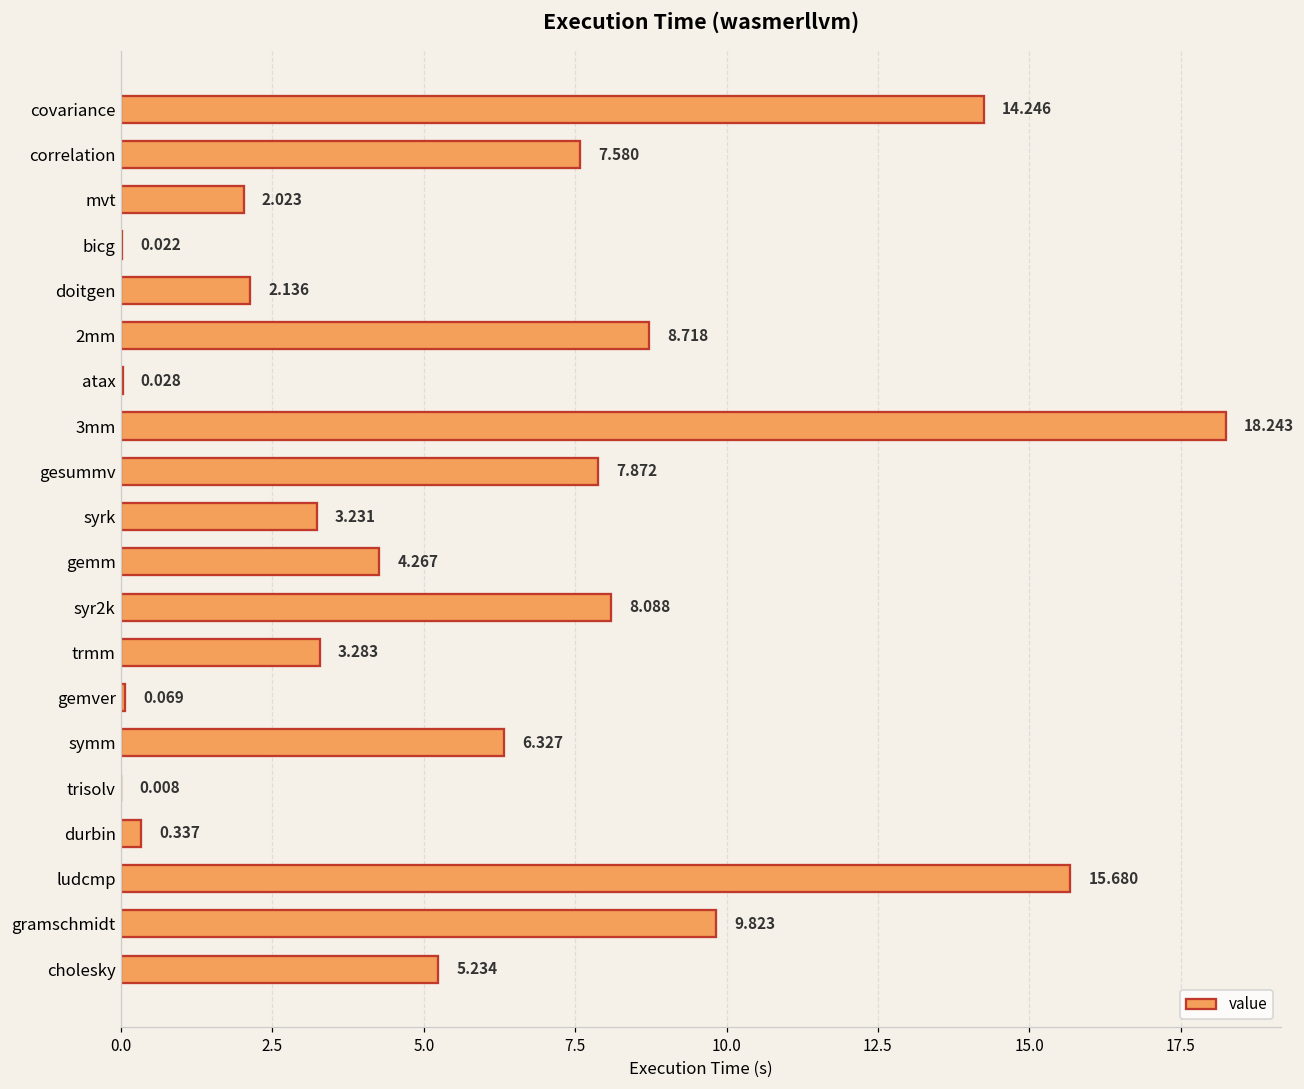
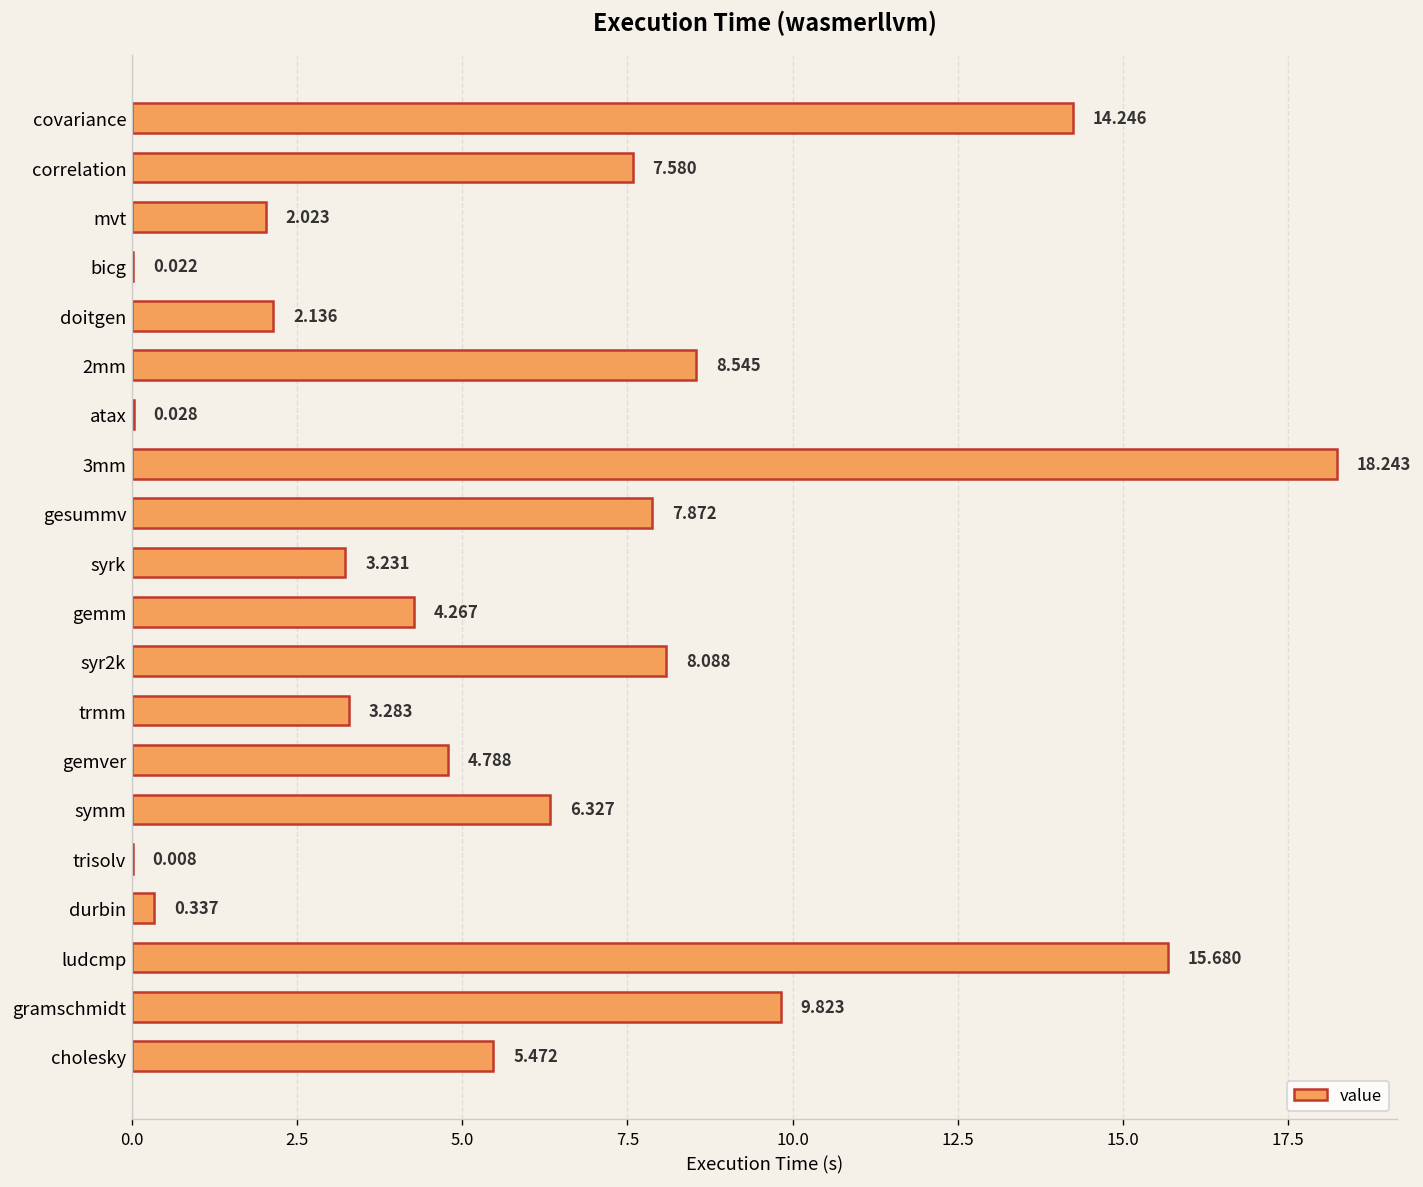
2mm: 8.718 -> 8.545
gemver: 0.069 -> 4.788
cholesky: 5.234 -> 5.472
